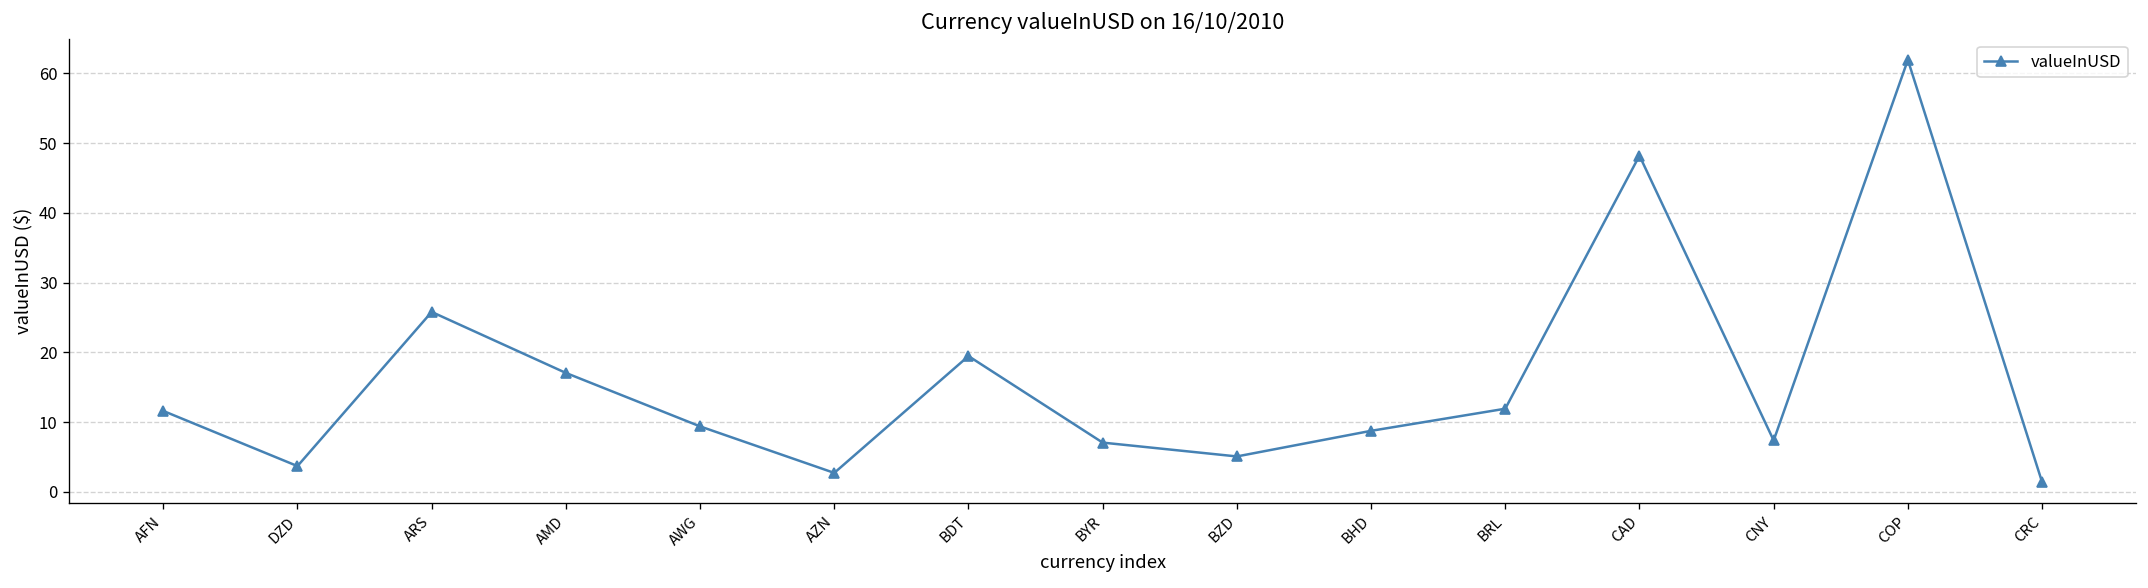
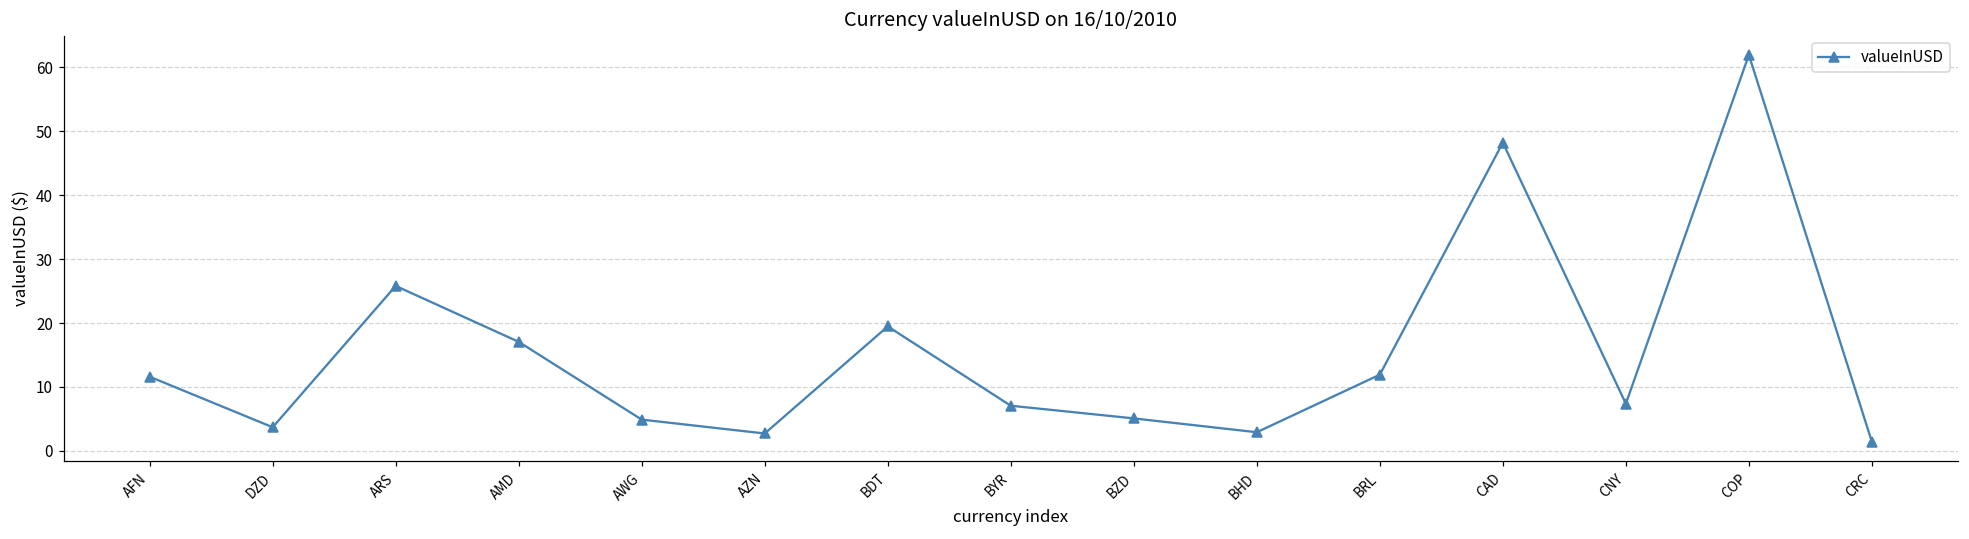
AWG: 9 -> 5
BHD: 9 -> 3
